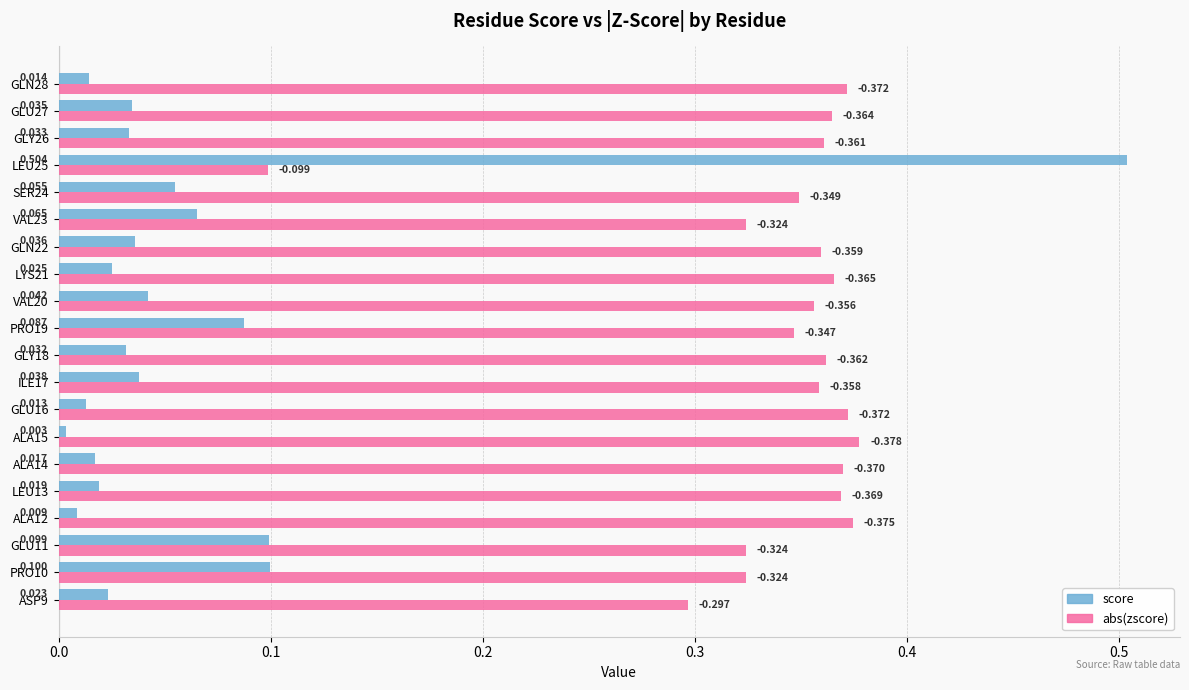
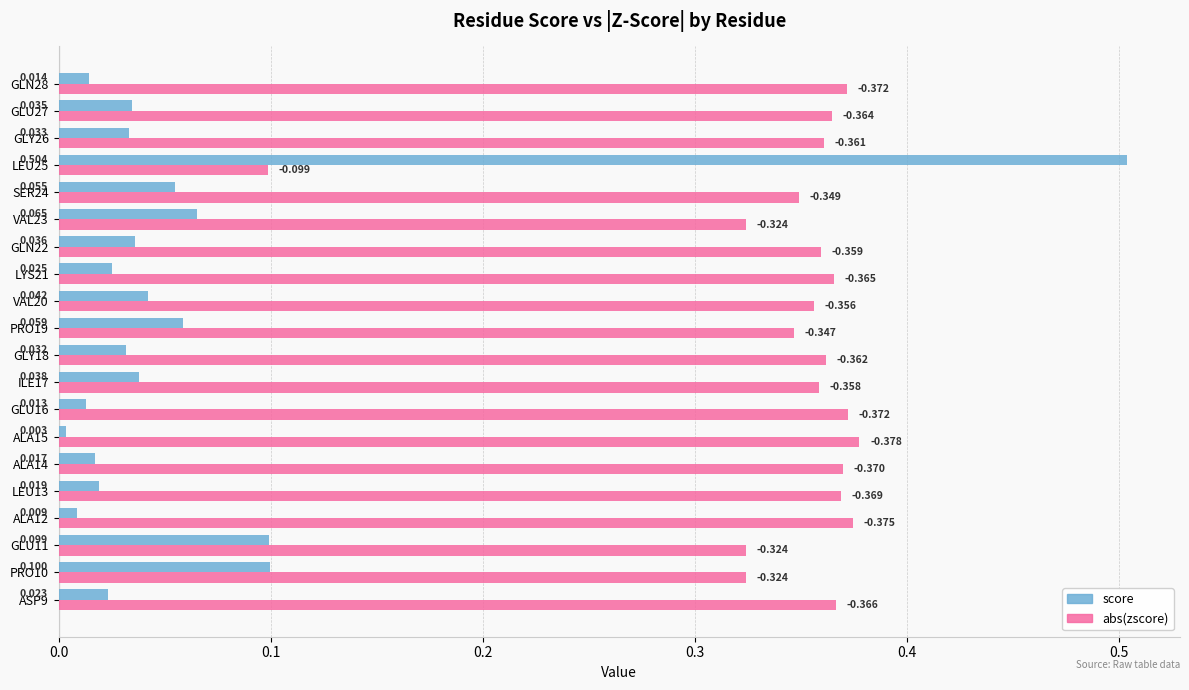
score, PRO19: 0.087 -> 0.059
abs(zscore), ASP9: -0.297 -> -0.366
